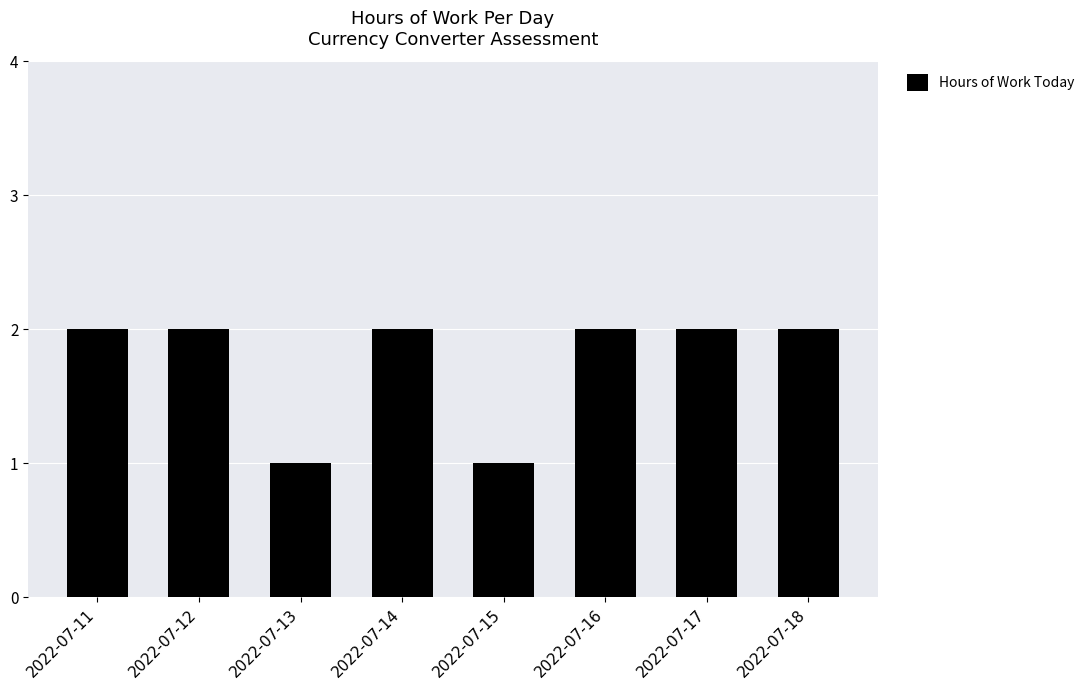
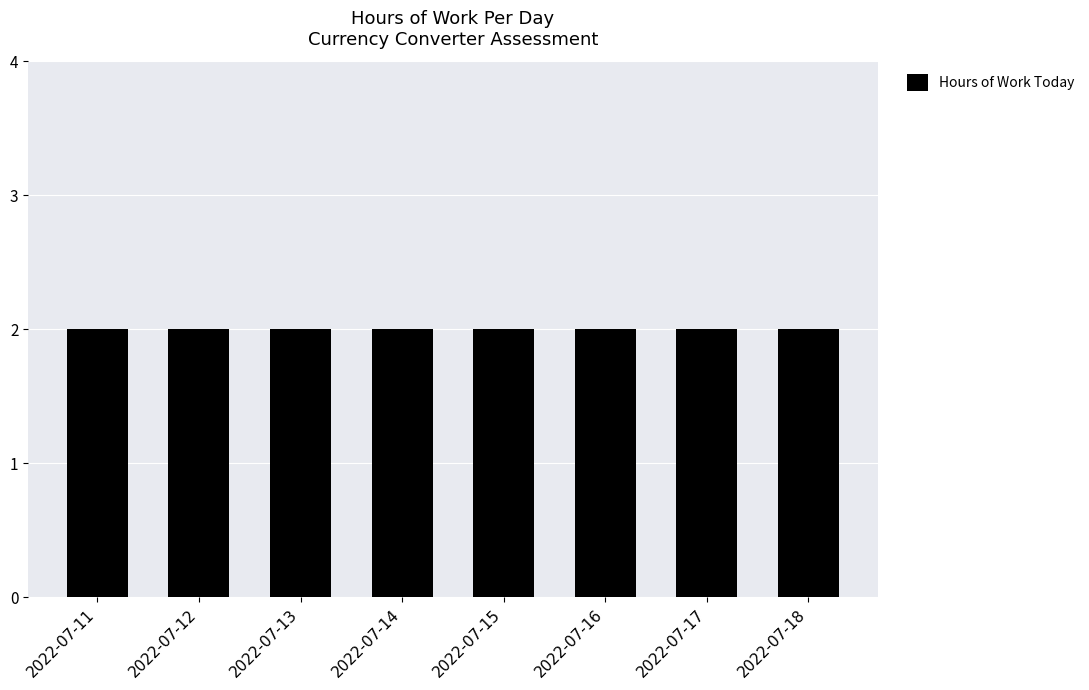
2022-07-13: 1 -> 2
2022-07-15: 1 -> 2
